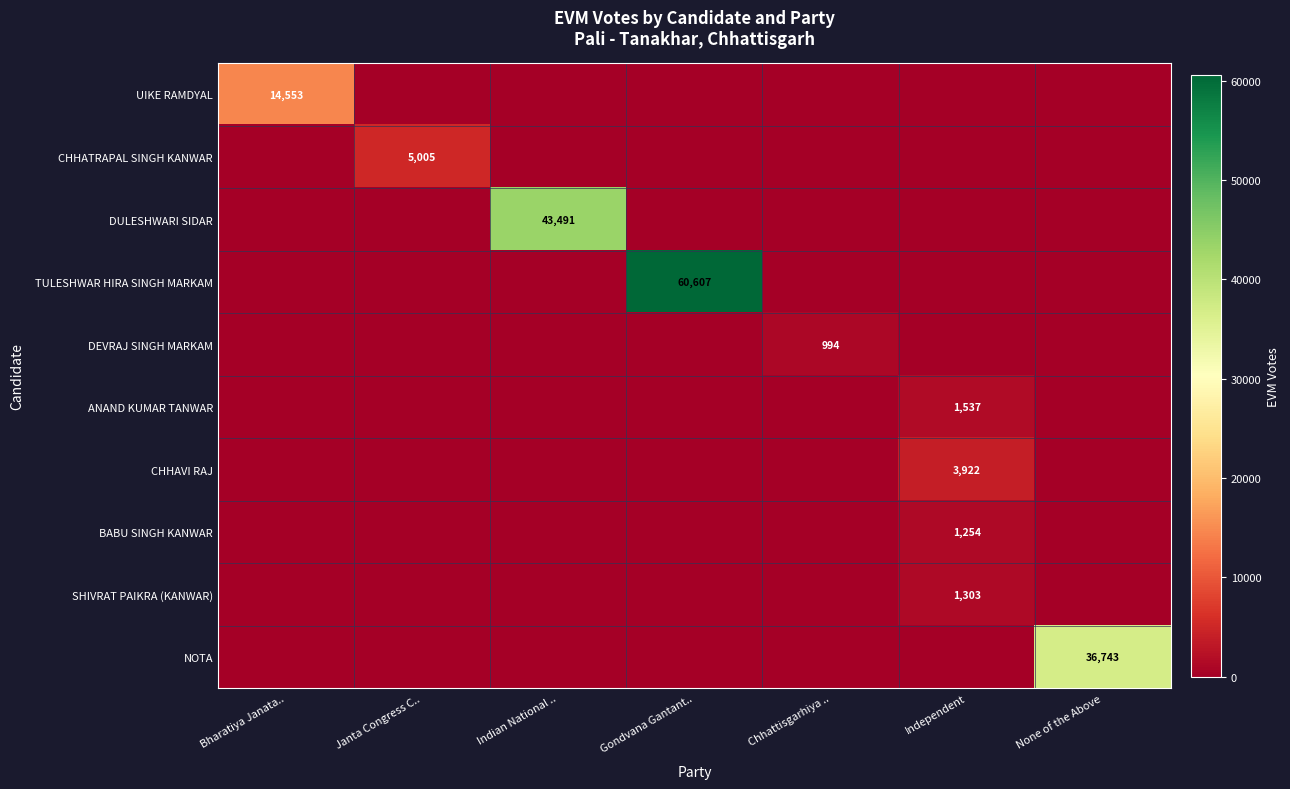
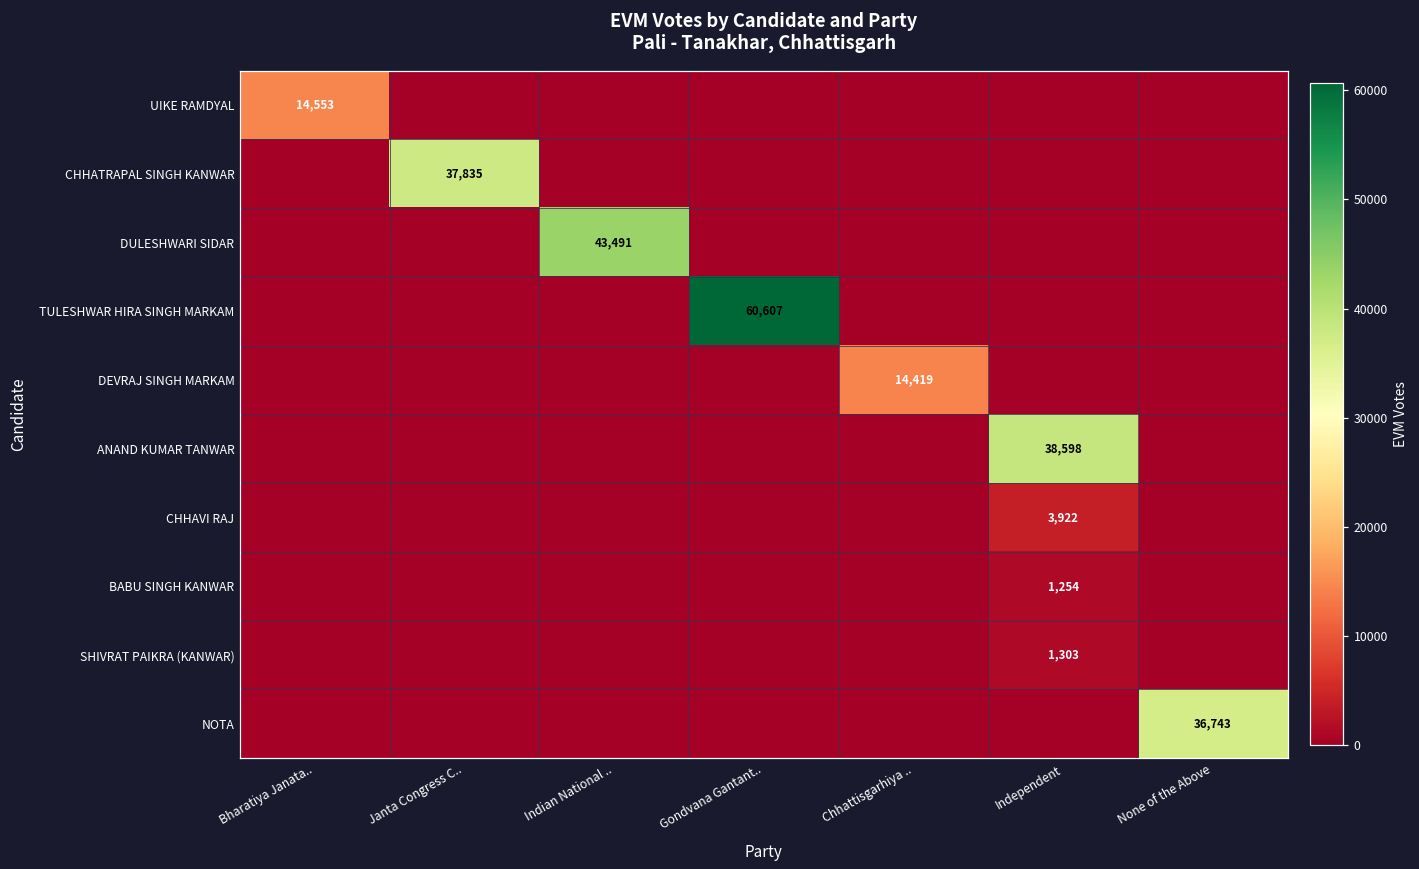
CHHATRAPAL SINGH KANWAR, Janta Congress C..: 5,005 -> 37,835
DEVRAJ SINGH MARKAM, Chhattisgarhiya ..: 994 -> 14,419
ANAND KUMAR TANWAR, Independent: 1,537 -> 38,598
